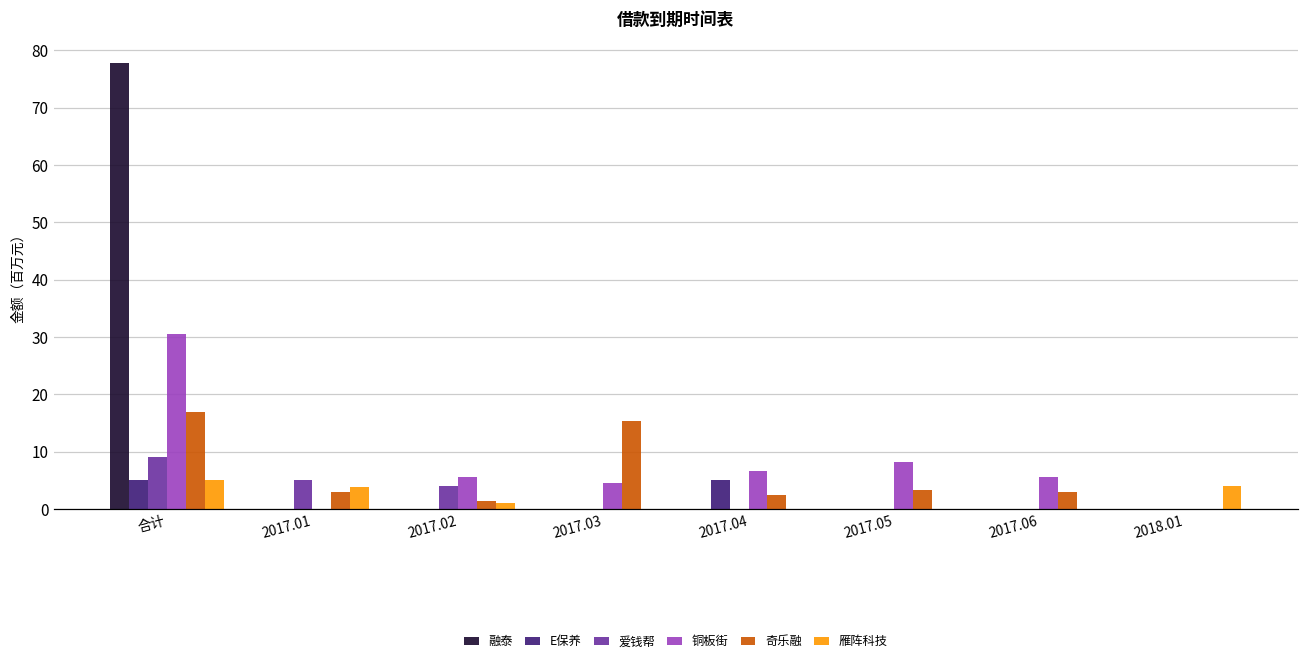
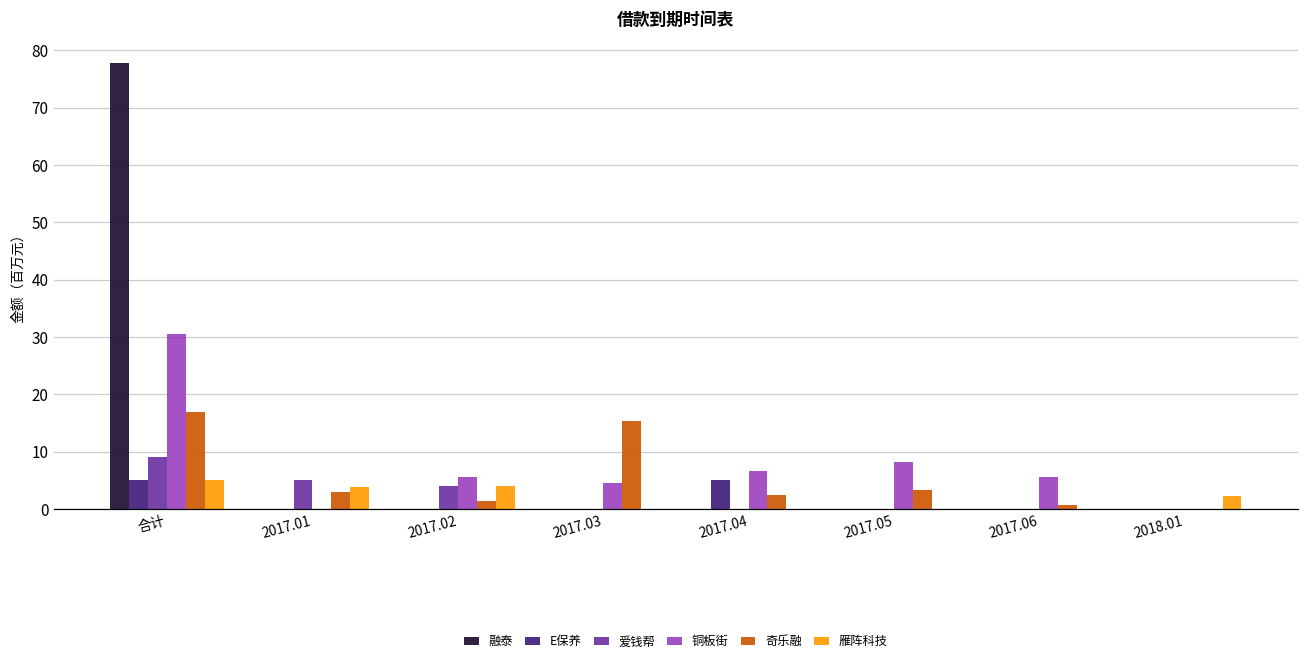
雁阵科技, 2017.02: 1 -> 4
奇乐融, 2017.06: 3 -> 1
雁阵科技, 2018.01: 4 -> 2
